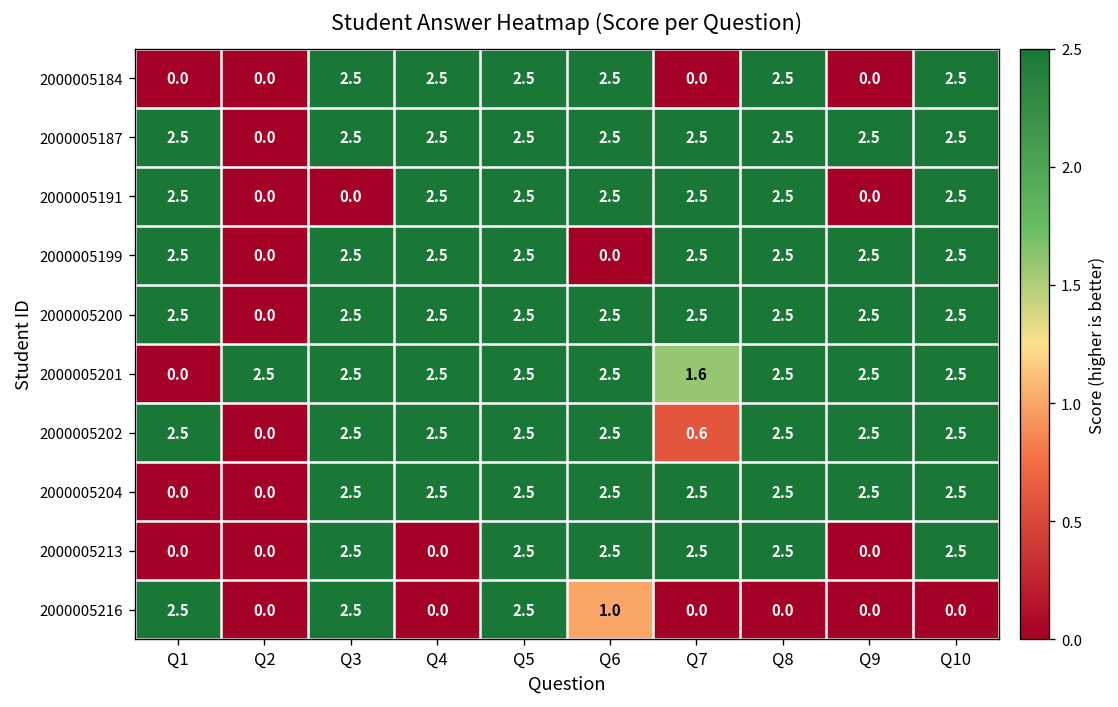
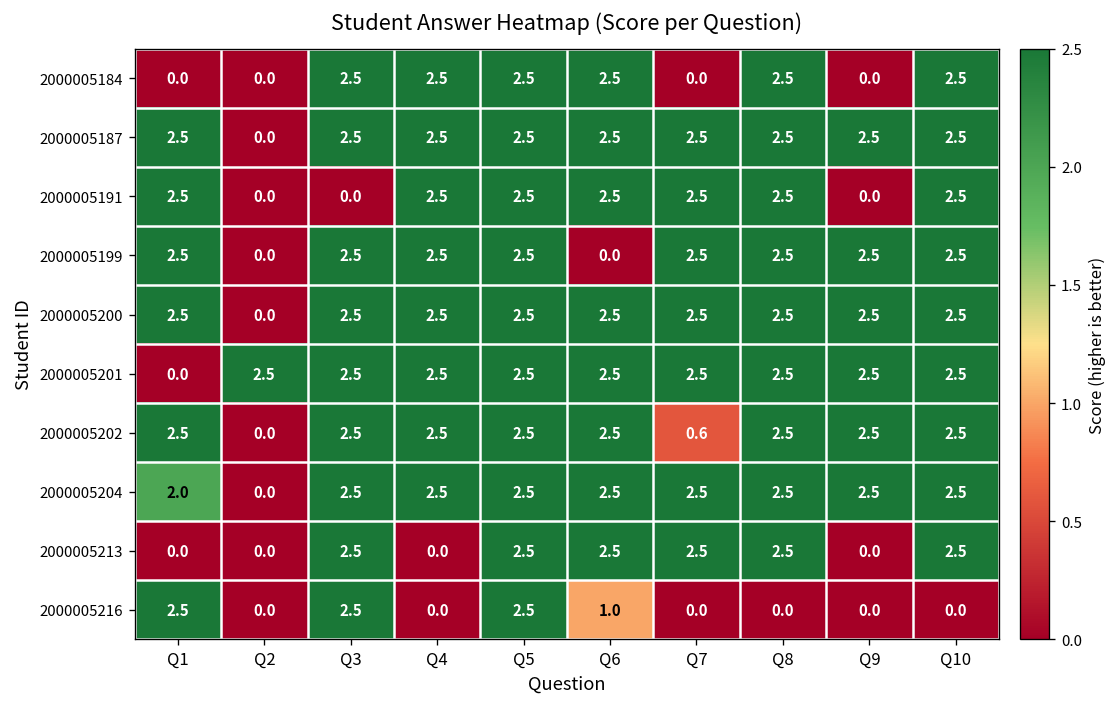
2000005201, Q7: 1.6 -> 2.5
2000005204, Q1: 0.0 -> 2.0
